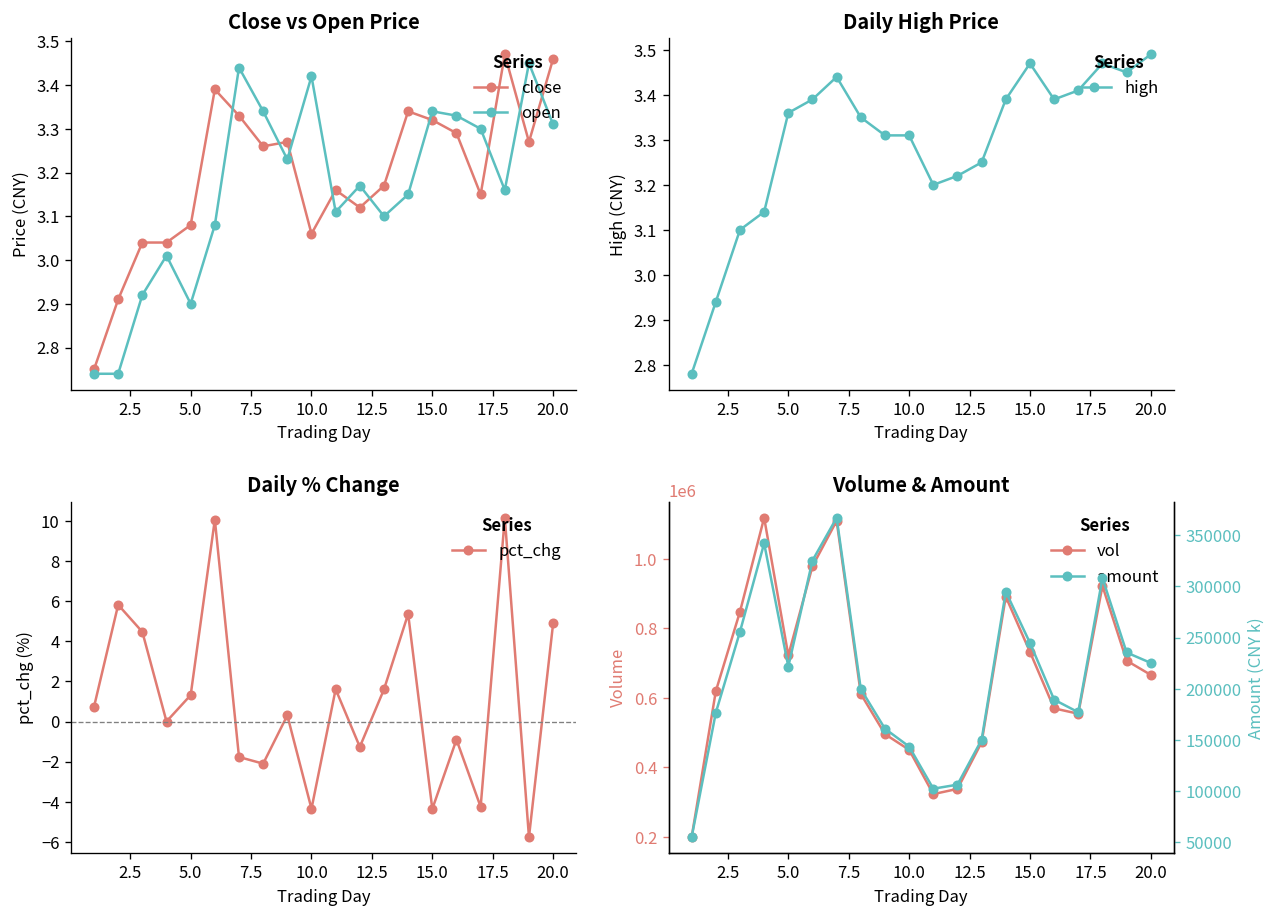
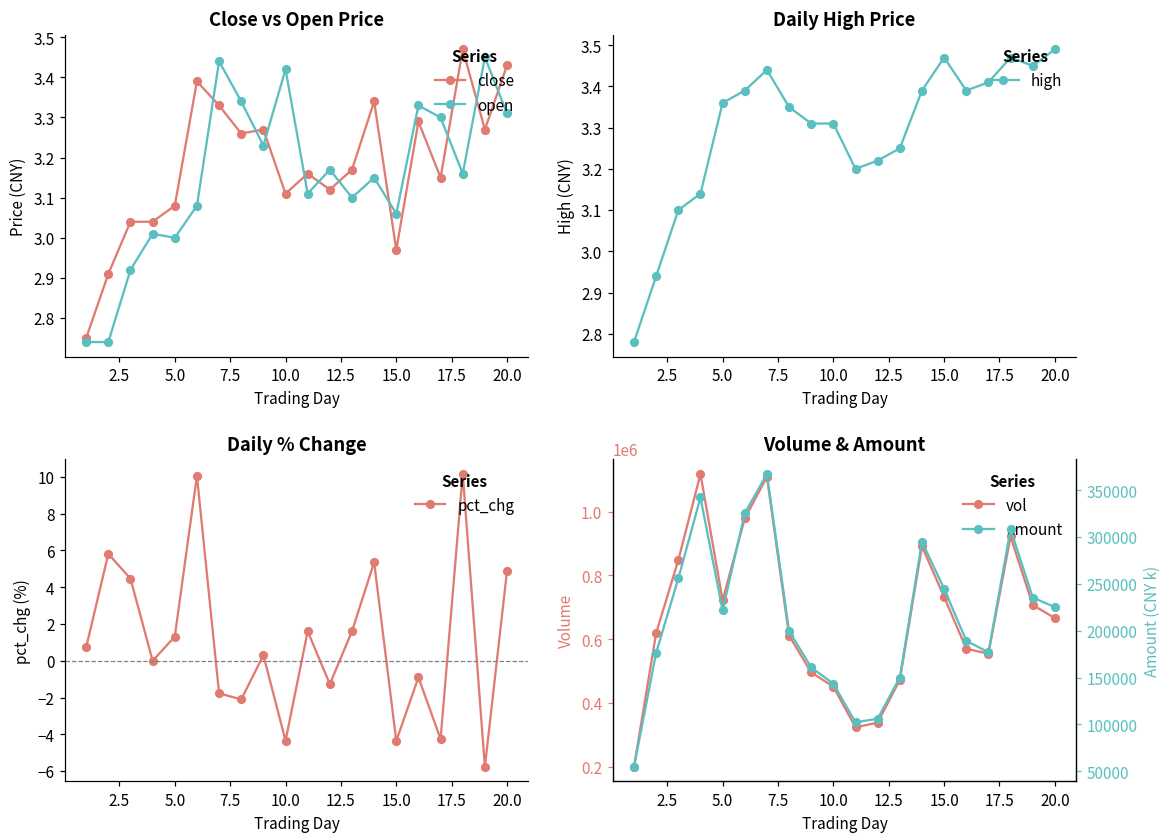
Close vs Open Price, open, 5.0: 2.9 -> 3.0
Close vs Open Price, close, 10.0: 3.06 -> 3.11
Close vs Open Price, close, 15.0: 3.32 -> 2.97
Close vs Open Price, open, 15.0: 3.34 -> 3.06
Close vs Open Price, close, 20.0: 3.46 -> 3.43
